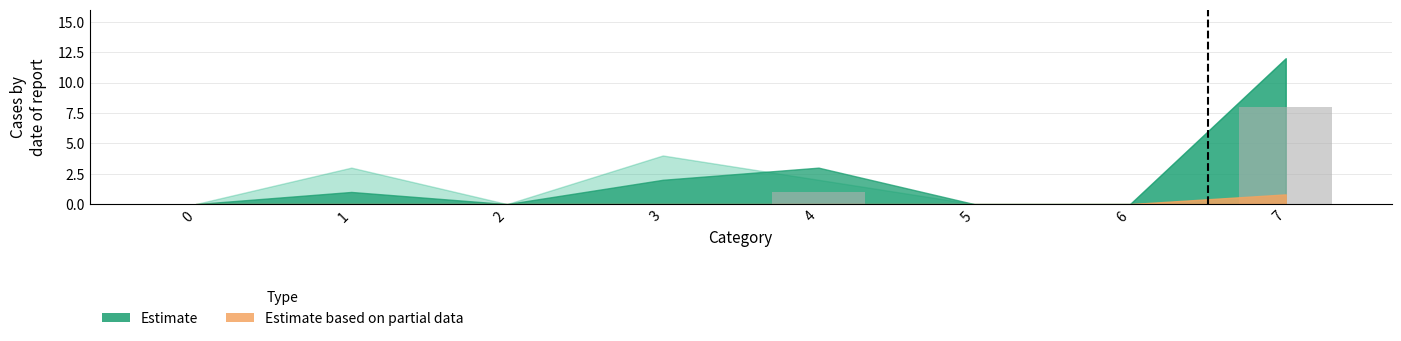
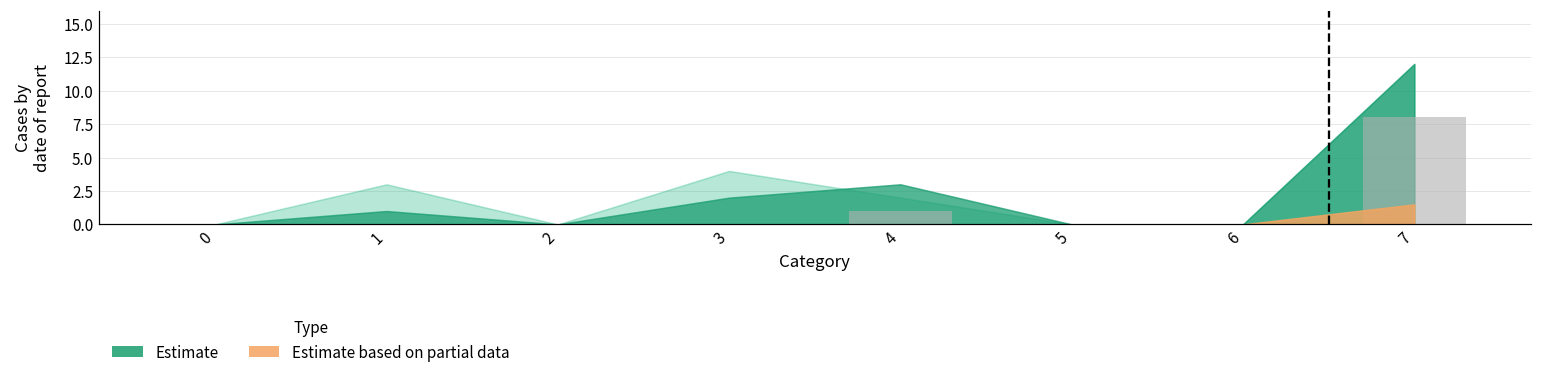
Estimate based on partial data, 7: 0.8 -> 1.5
